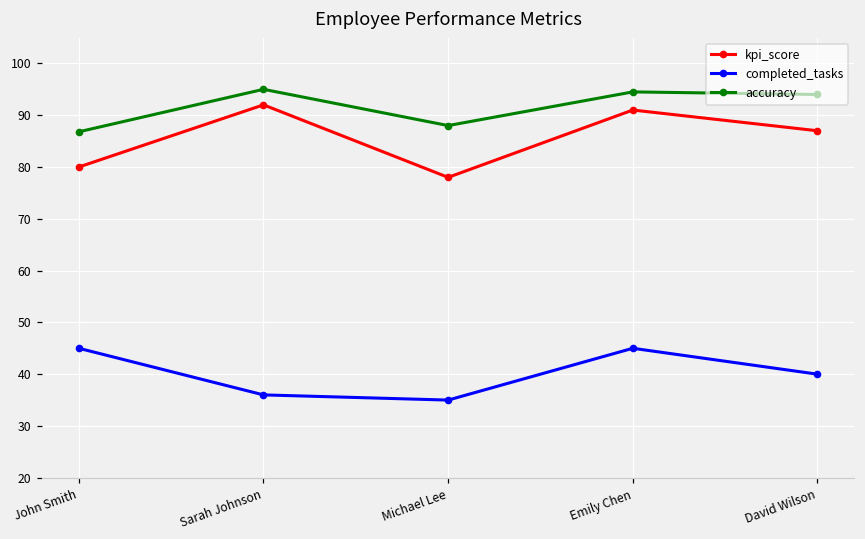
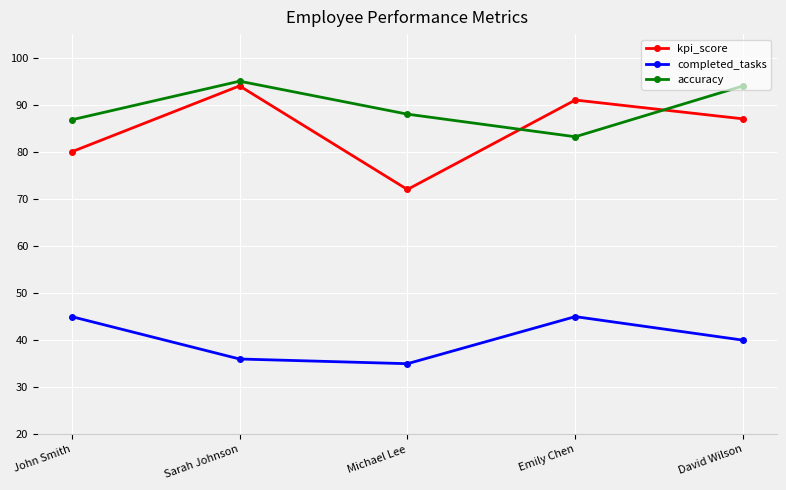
kpi_score, Sarah Johnson: 92 -> 94
kpi_score, Michael Lee: 78 -> 72
accuracy, Emily Chen: 95 -> 83
